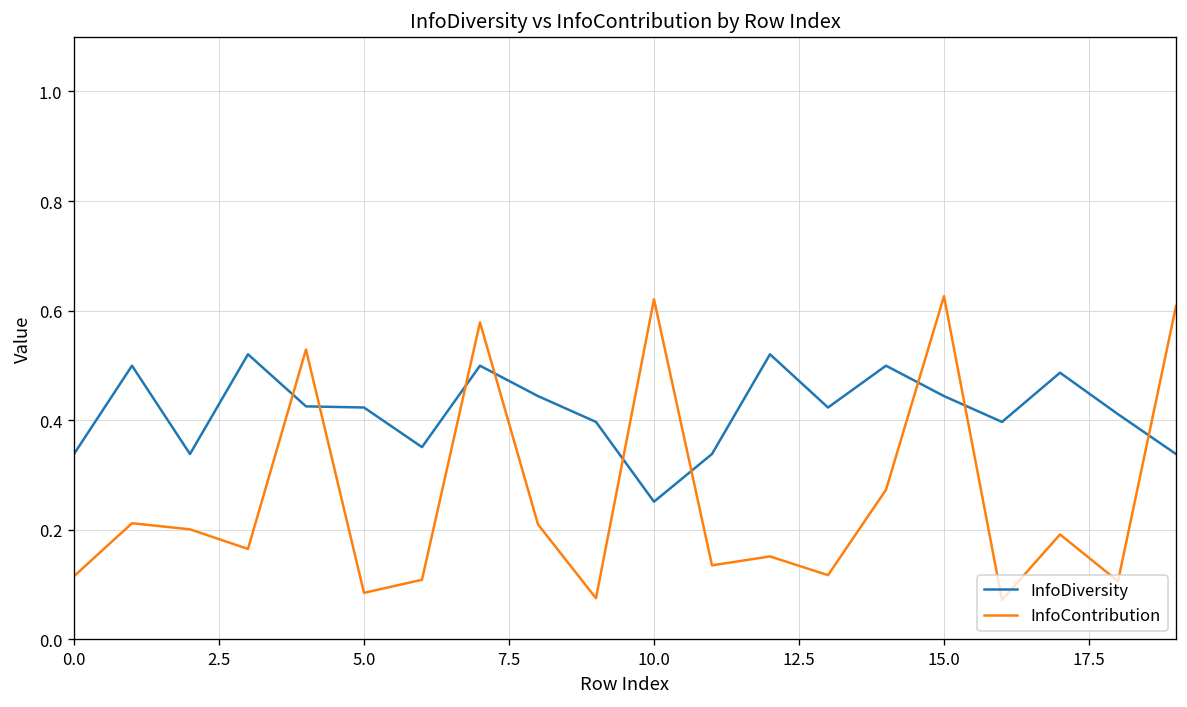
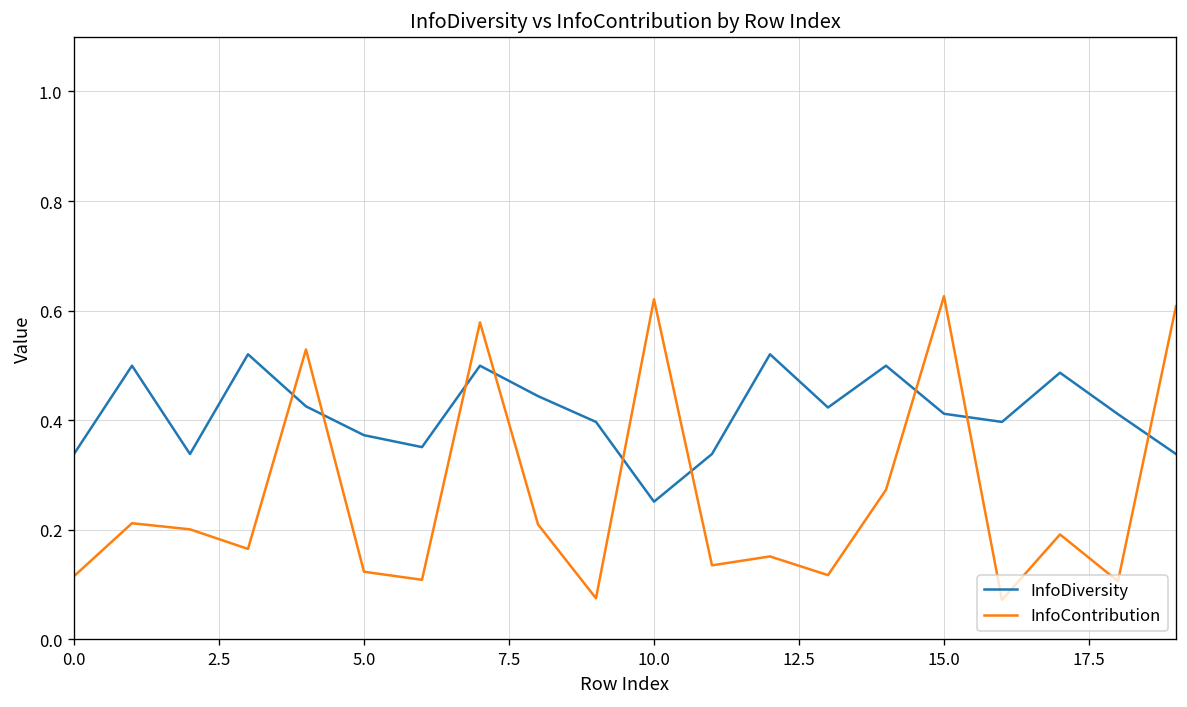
InfoDiversity, 5.0: 0.42 -> 0.37
InfoContribution, 5.0: 0.09 -> 0.12
InfoDiversity, 15.0: 0.44 -> 0.41
